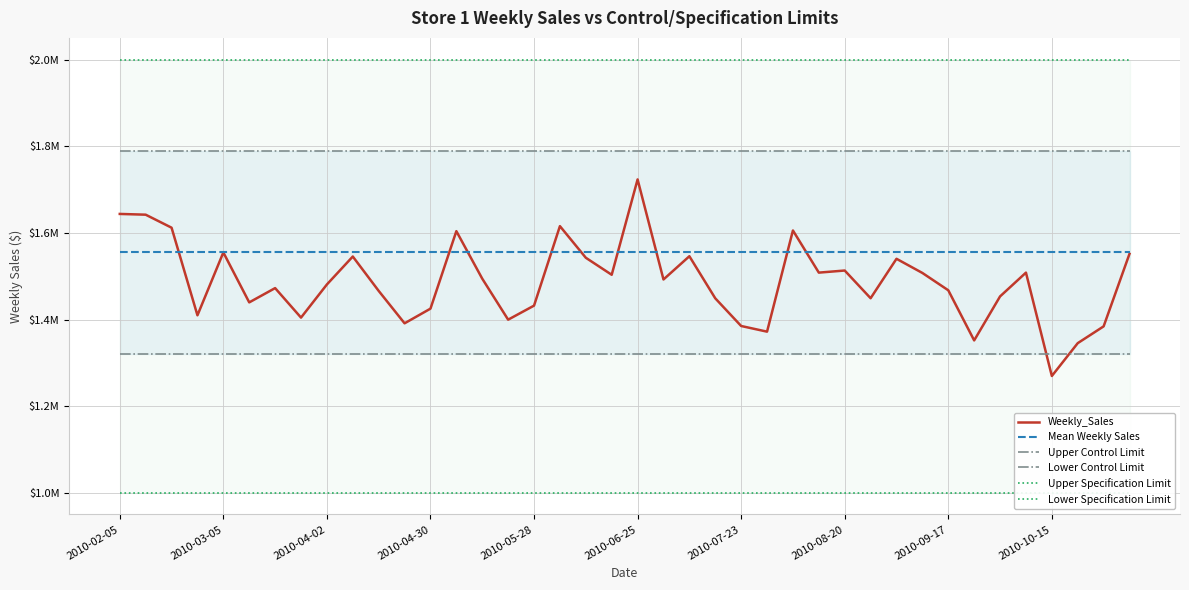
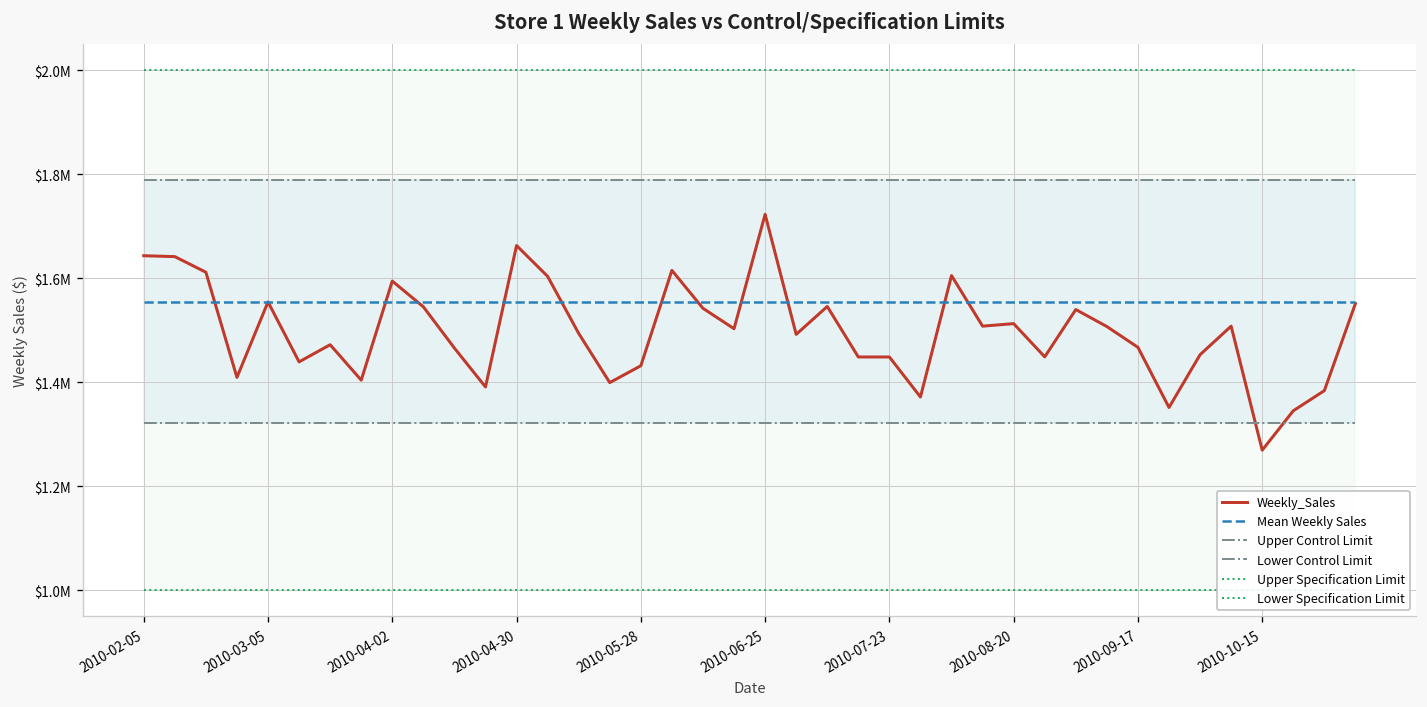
Weekly_Sales, 2010-04-02: $1480000 -> $1590000
Weekly_Sales, 2010-04-30: $1430000 -> $1660000
Weekly_Sales, 2010-07-23: $1390000 -> $1450000
